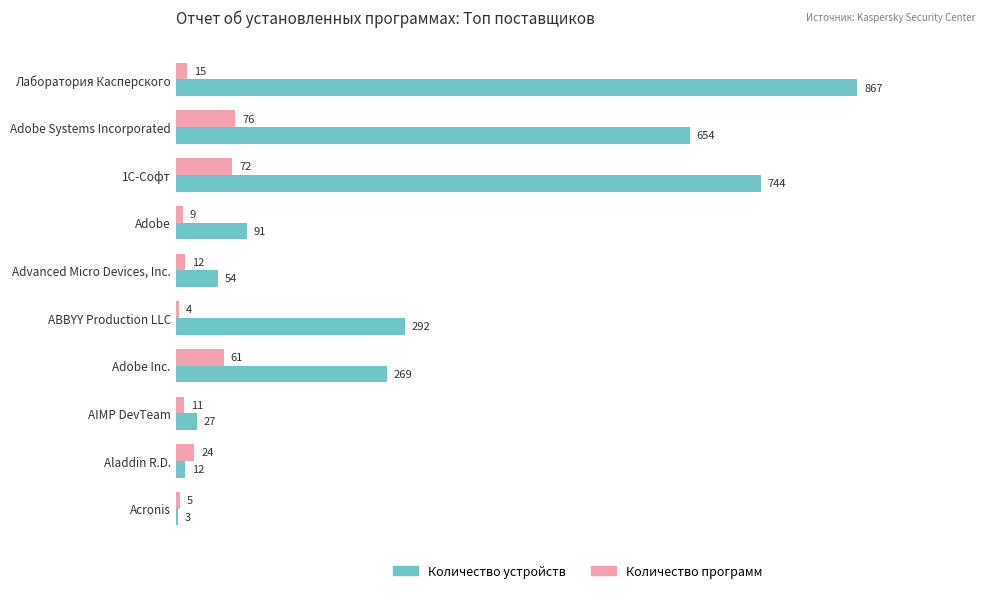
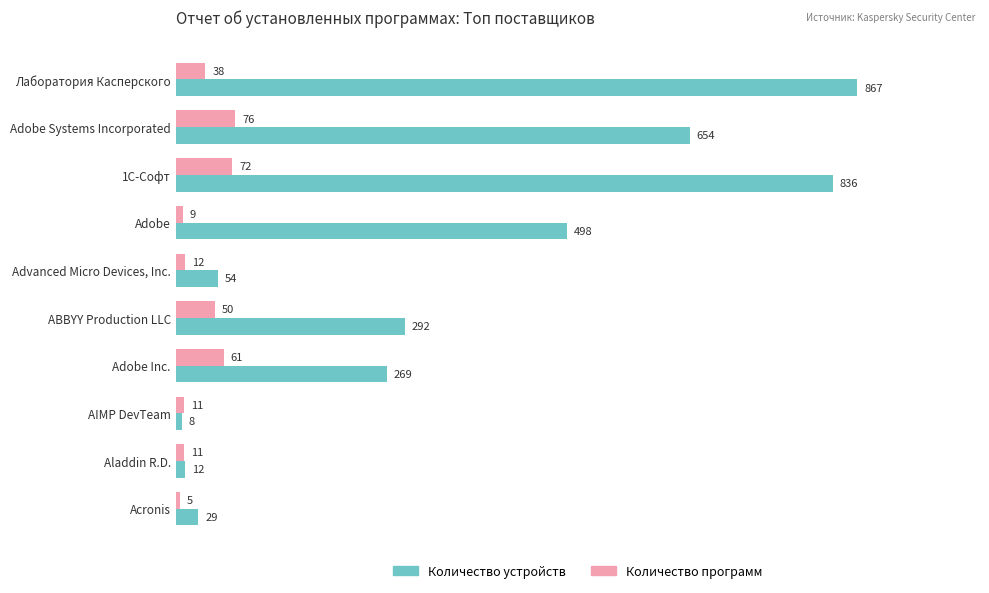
Количество программ, Лаборатория Касперского: 15 -> 38
Количество устройств, 1С-Софт: 744 -> 836
Количество устройств, Adobe: 91 -> 498
Количество программ, ABBYY Production LLC: 4 -> 50
Количество устройств, AIMP DevTeam: 27 -> 8
Количество программ, Aladdin R.D.: 24 -> 11
Количество устройств, Acronis: 3 -> 29
